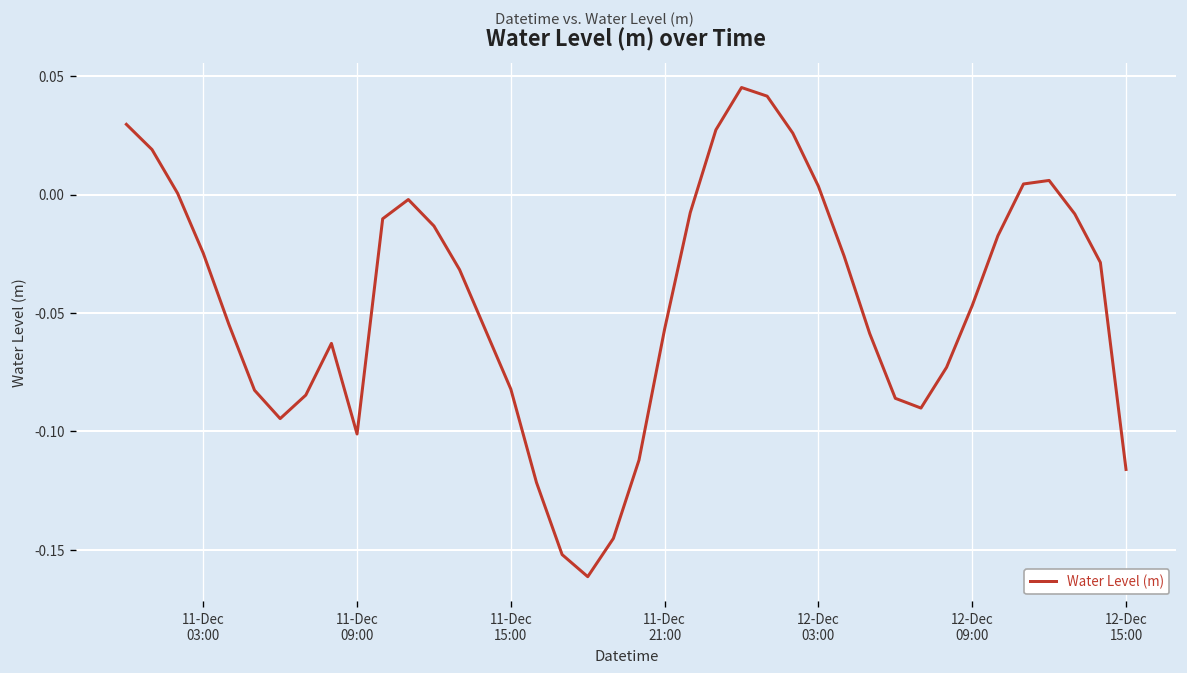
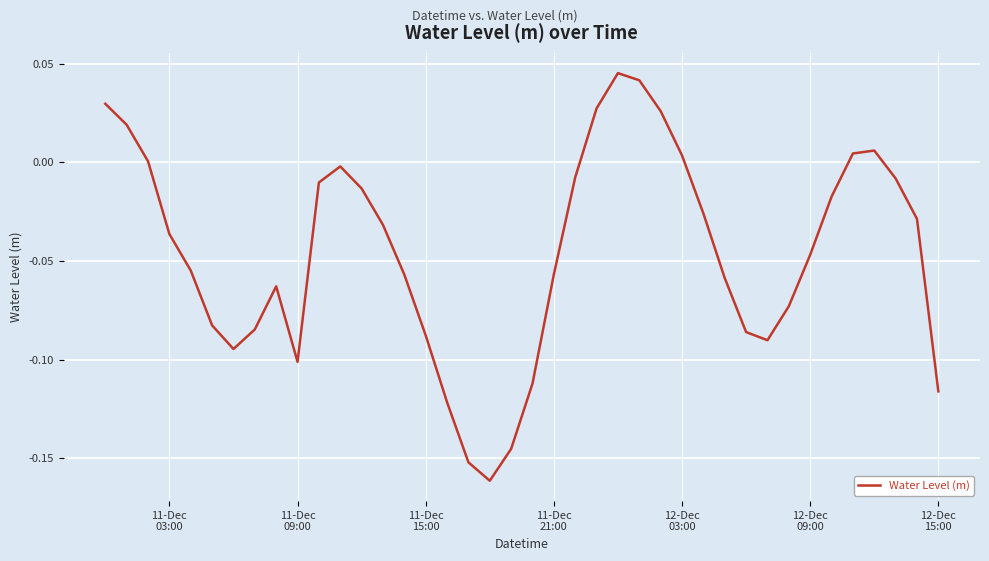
11-Dec 03:00: -0.025 -> -0.036
11-Dec 15:00: -0.082 -> -0.088
